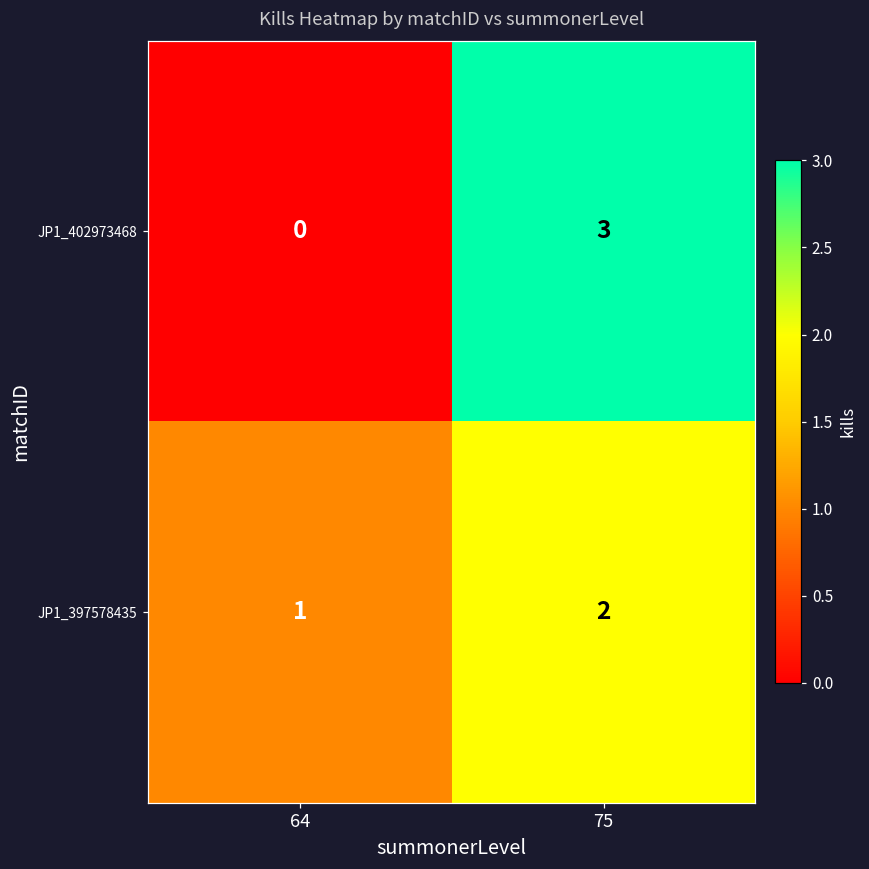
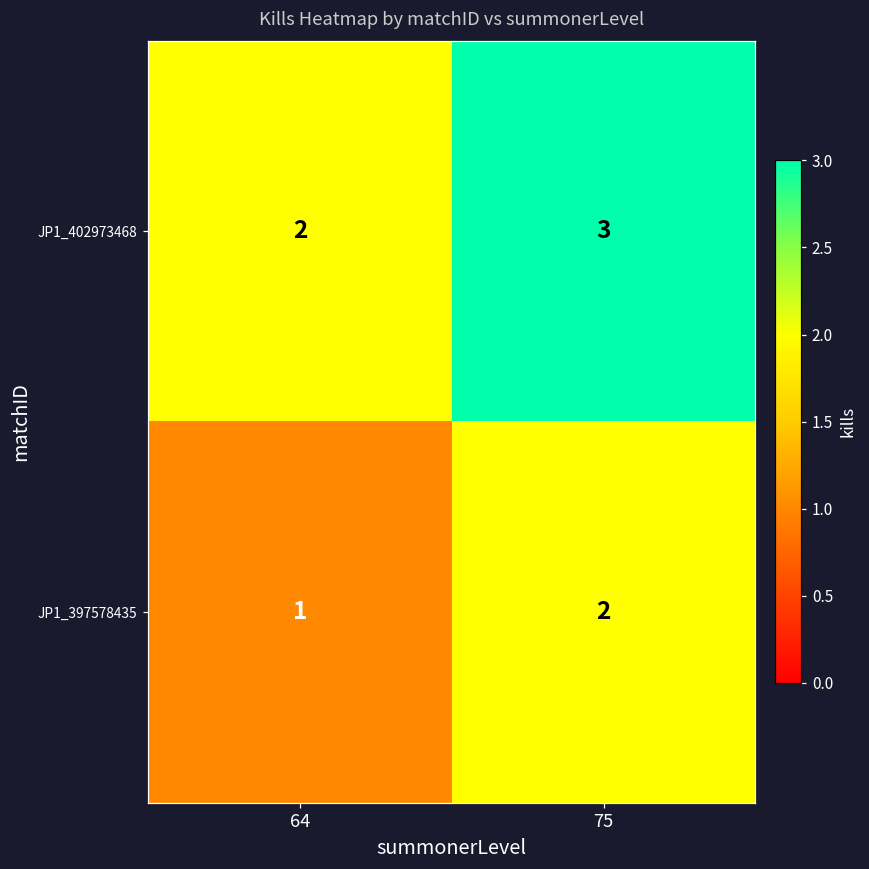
JP1_402973468, 64: 0 -> 2
